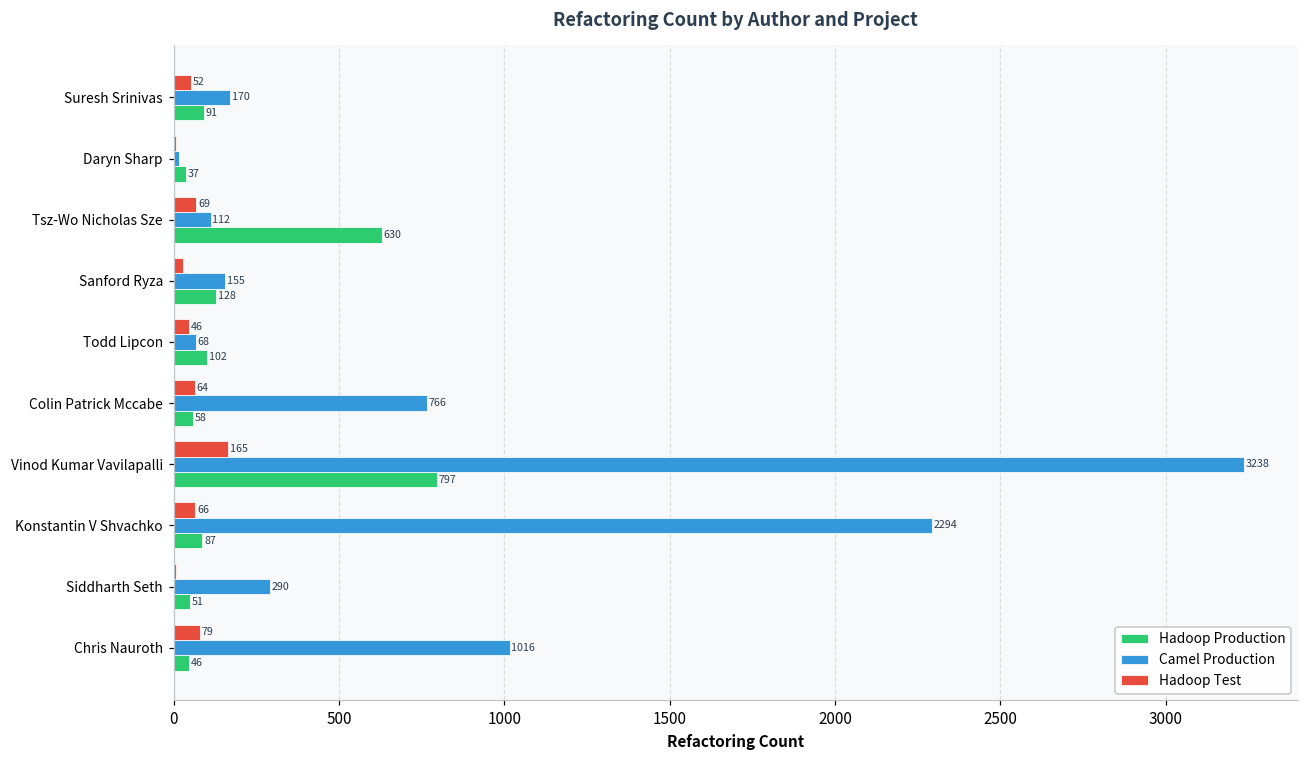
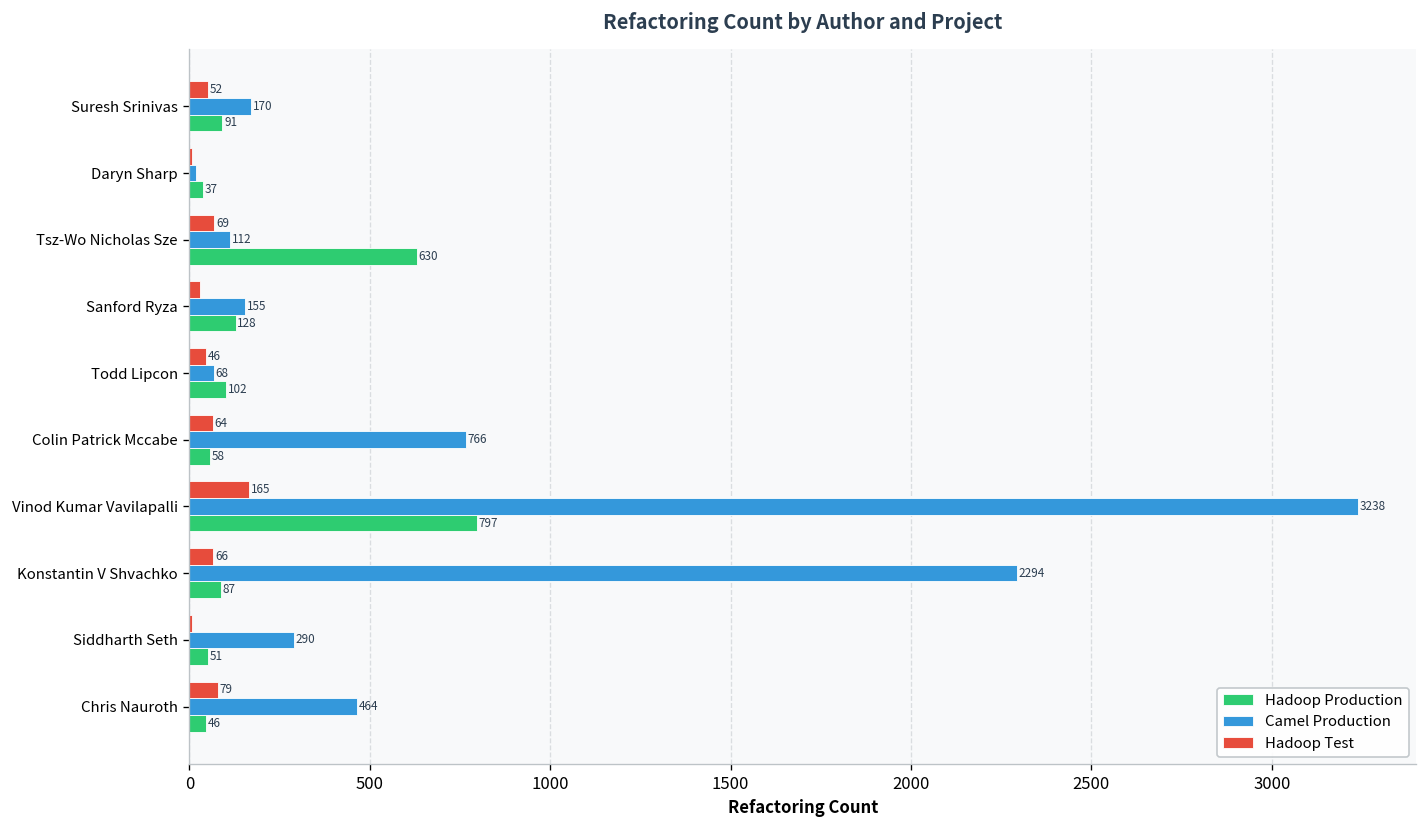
Camel Production, Chris Nauroth: 1016 -> 464
